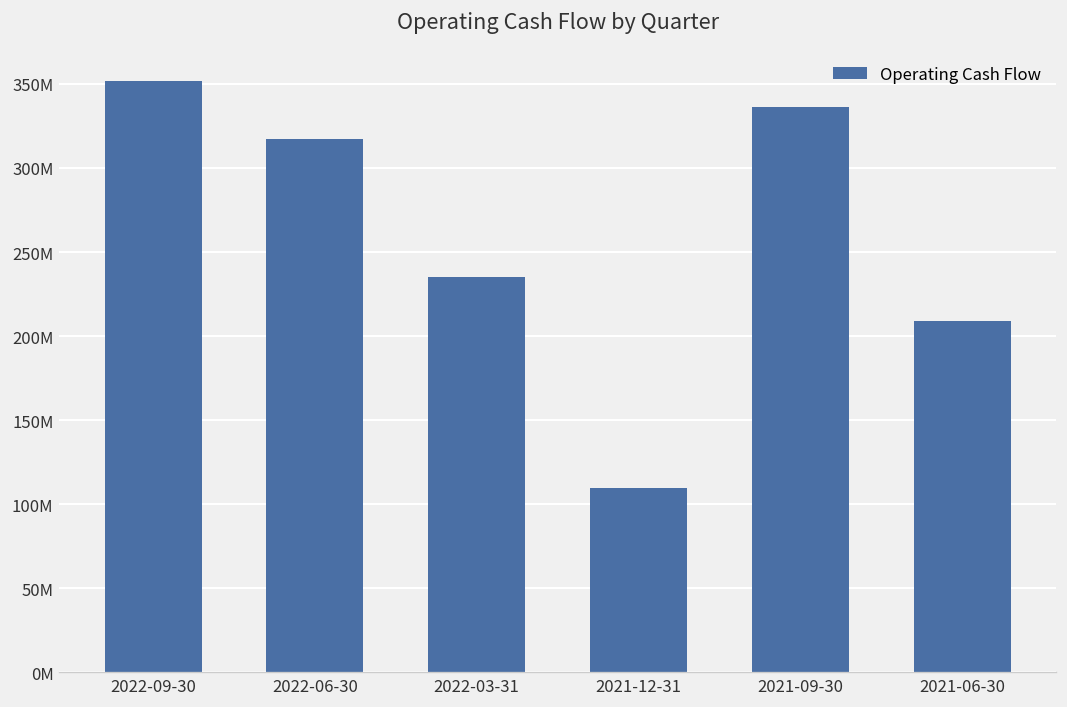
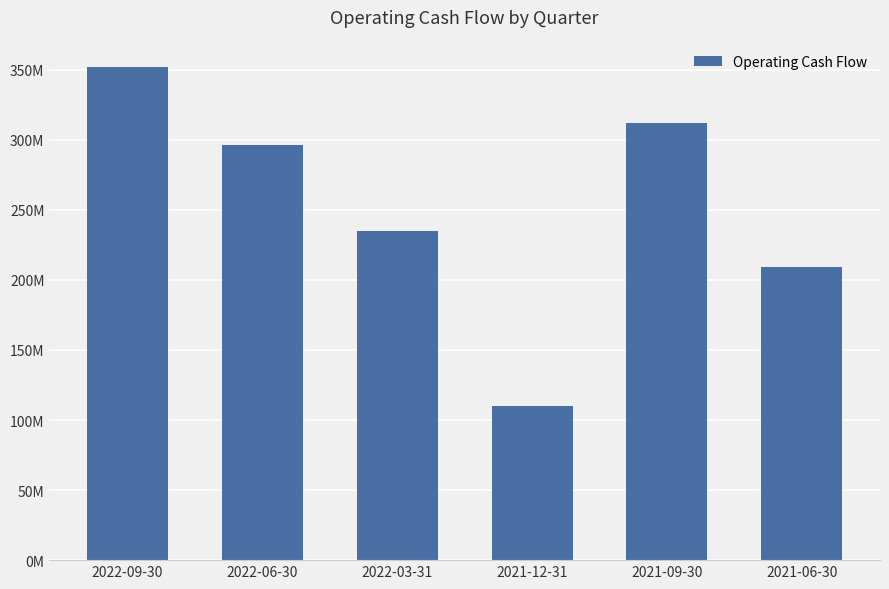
2022-06-30: 317000000 -> 296000000
2021-09-30: 336000000 -> 312000000
